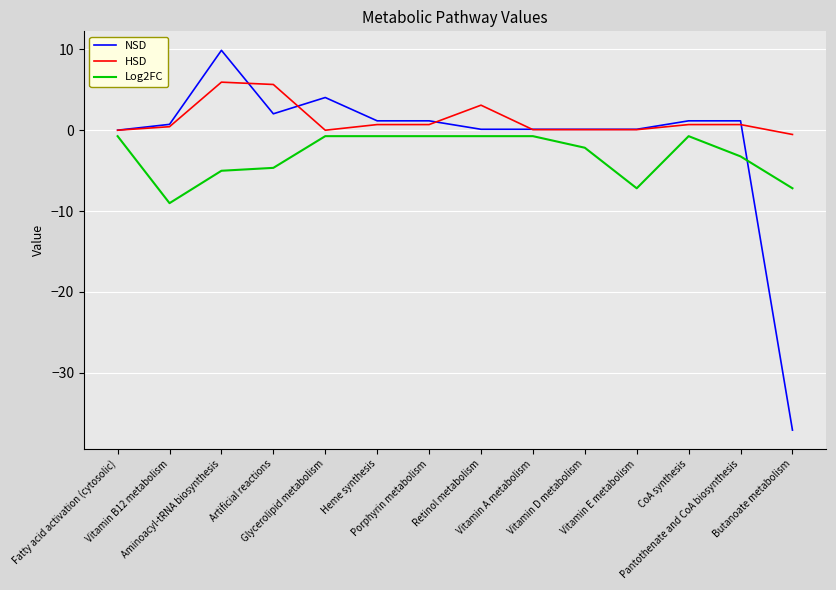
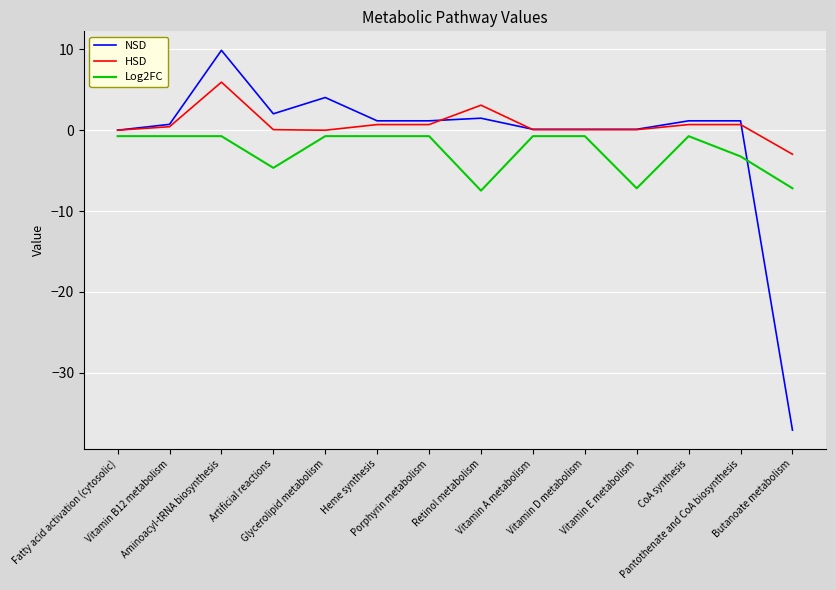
Log2FC, Vitamin B12 metabolism: -9 -> -1
Log2FC, Aminoacyl-tRNA biosynthesis: -5 -> -1
HSD, Artificial reactions: 6 -> 0
NSD, Retinol metabolism: 0 -> 1
Log2FC, Retinol metabolism: -1 -> -7
Log2FC, Vitamin D metabolism: -2 -> -1
HSD, Butanoate metabolism: -1 -> -3
